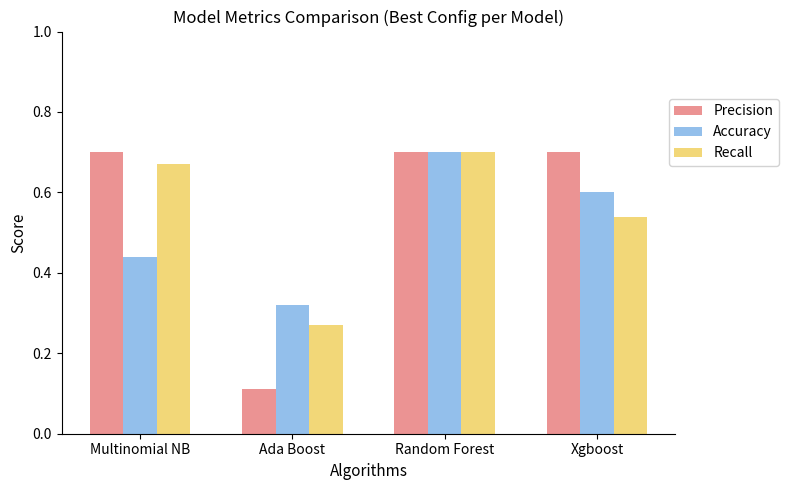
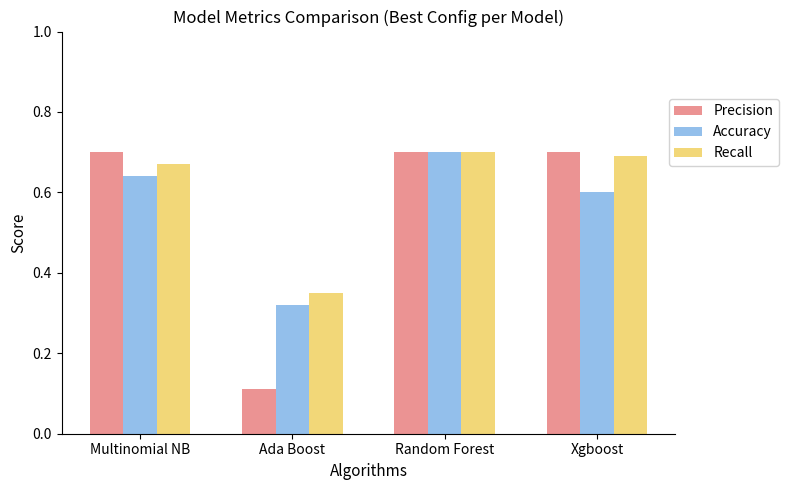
Accuracy, Multinomial NB: 0.44 -> 0.64
Recall, Ada Boost: 0.27 -> 0.35
Recall, Xgboost: 0.54 -> 0.69
